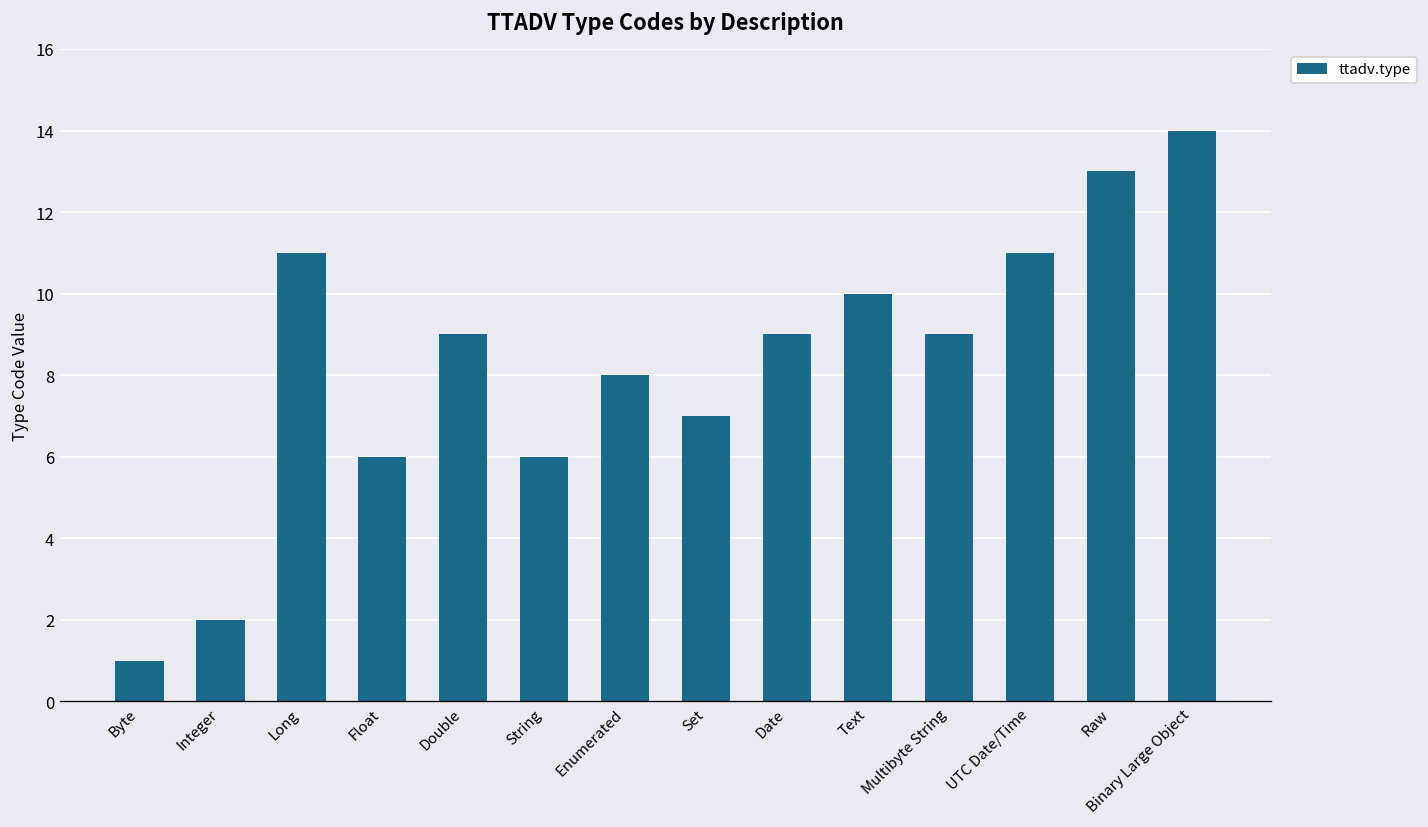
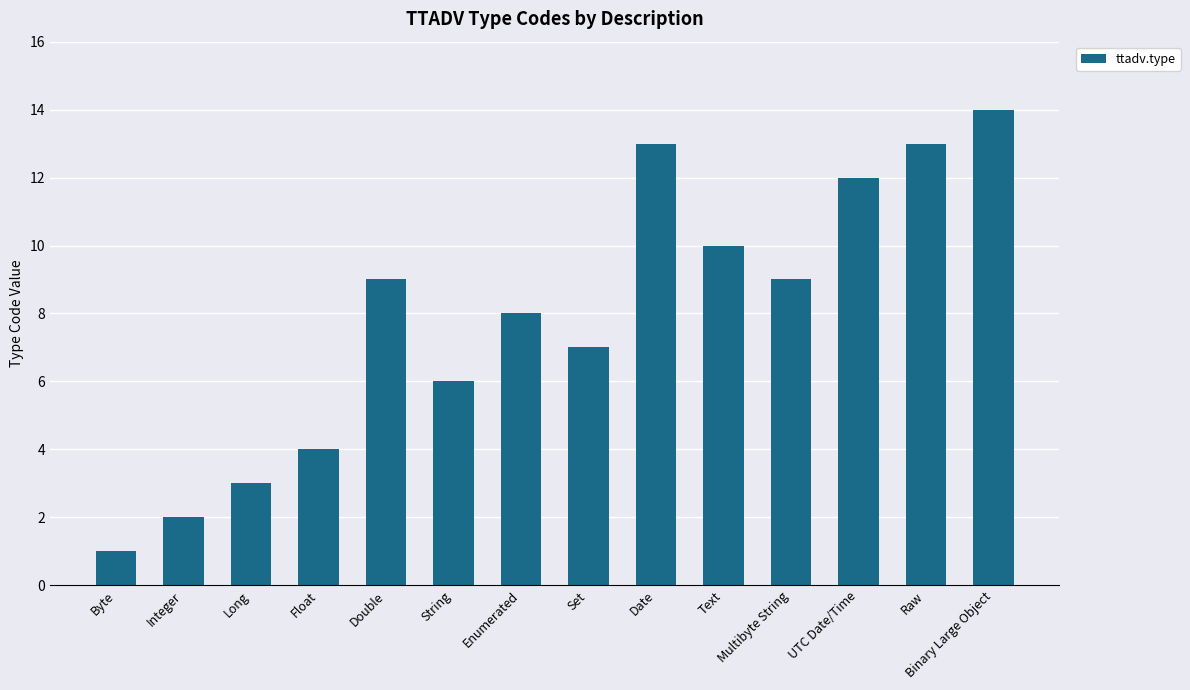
Long: 11 -> 3
Float: 6 -> 4
Date: 9 -> 13
UTC Date/Time: 11 -> 12
